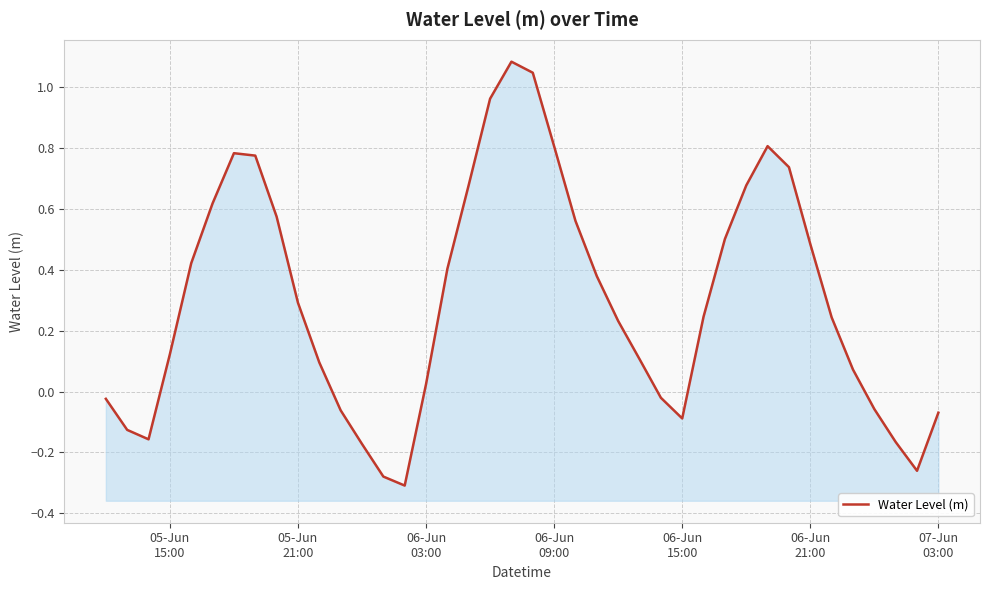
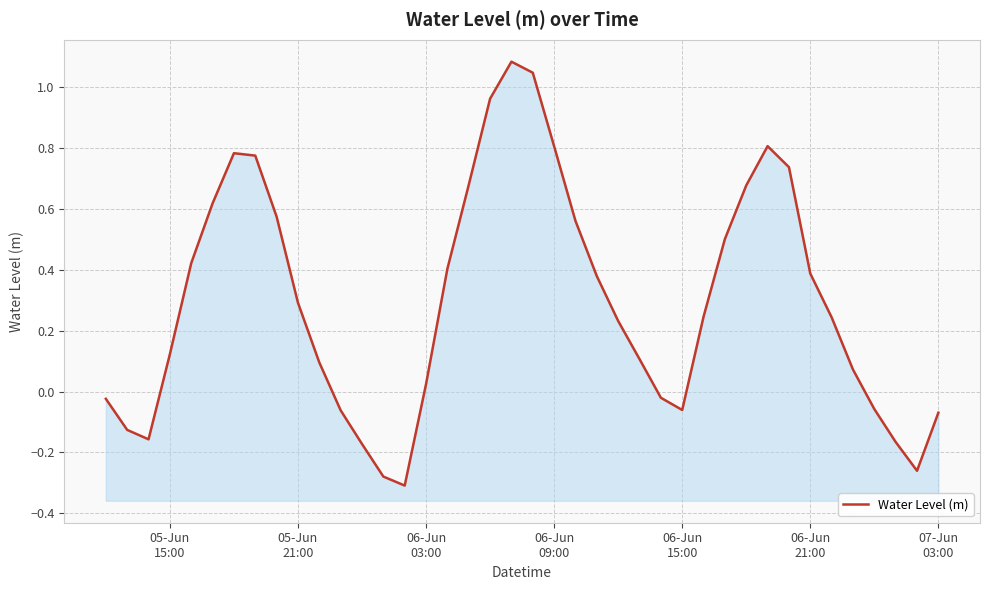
06-Jun 15:00: -0.09 -> -0.06
06-Jun 21:00: 0.49 -> 0.39
